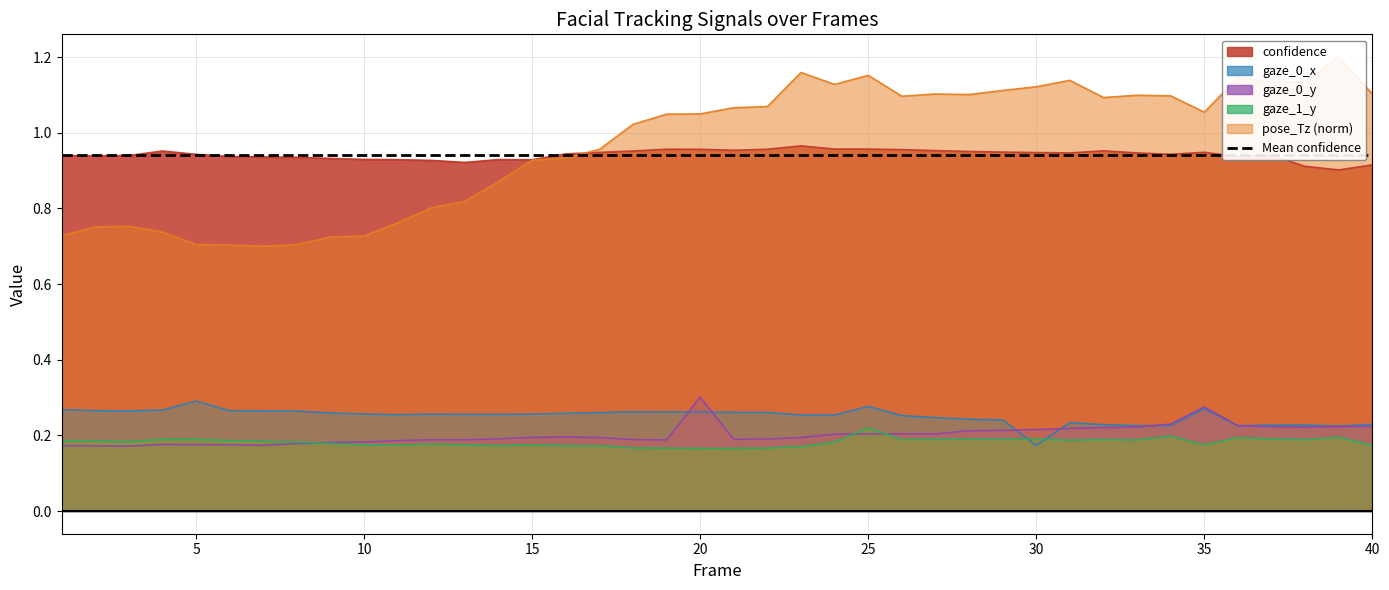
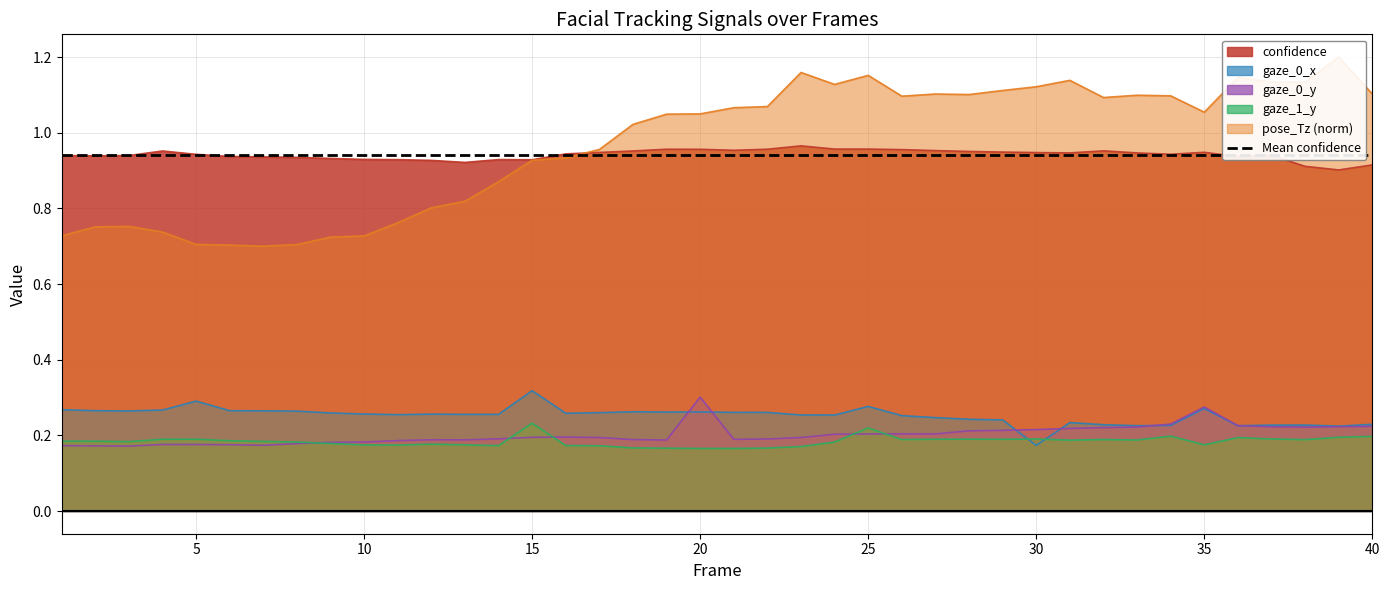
gaze_0_x, 15: 0.26 -> 0.32
gaze_1_y, 15: 0.17 -> 0.23
gaze_1_y, 40: 0.17 -> 0.20
